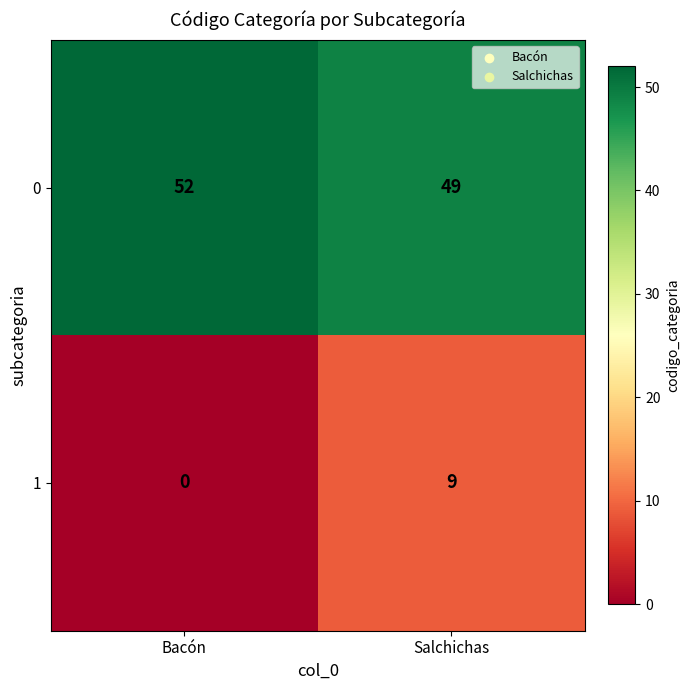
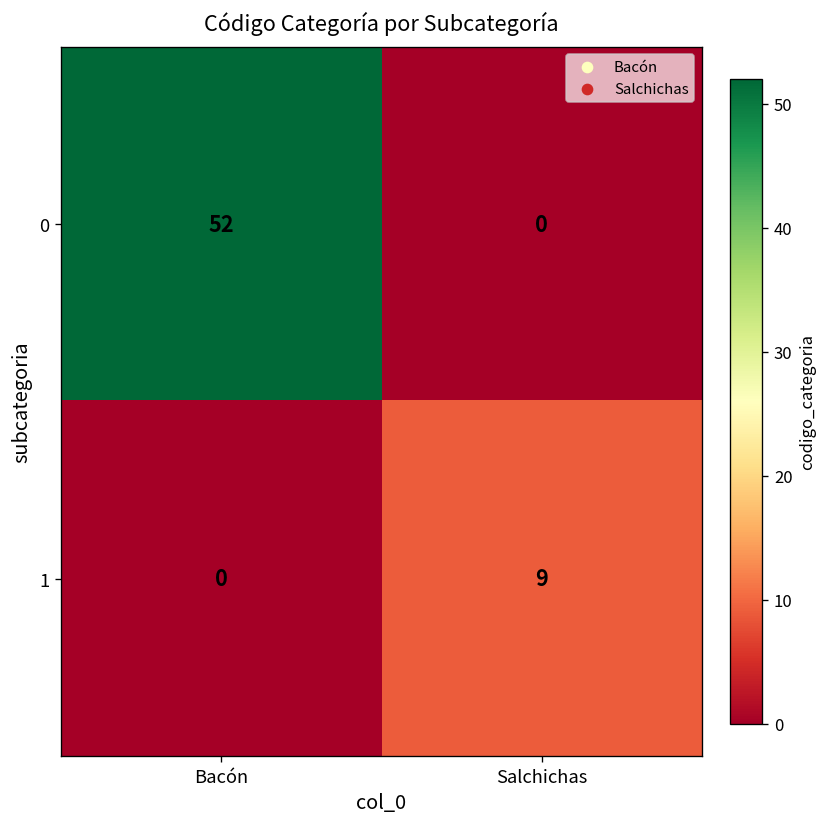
0, Salchichas: 49 -> 0
